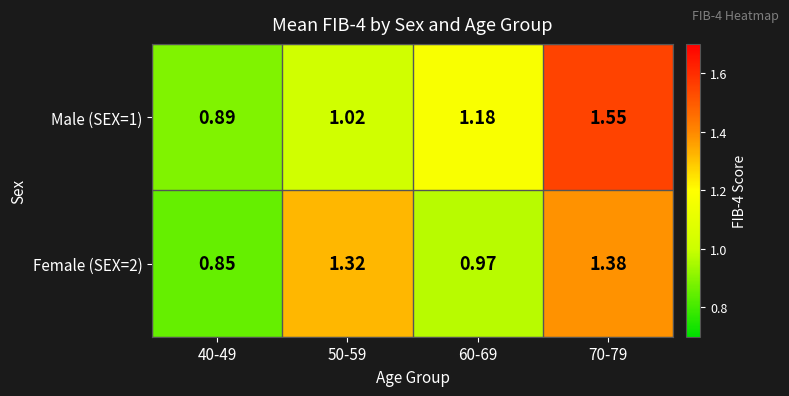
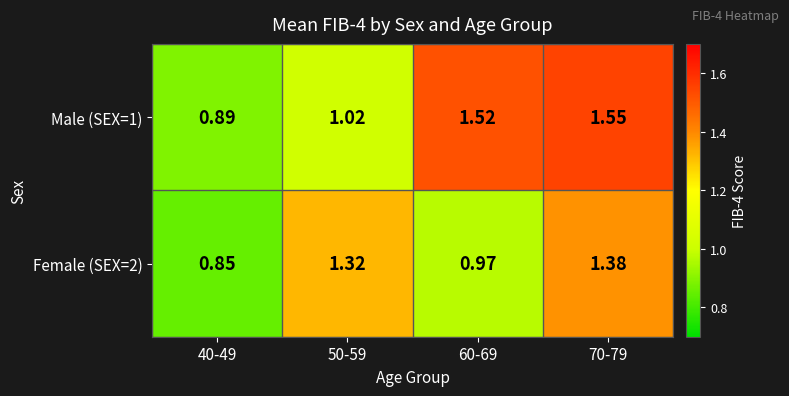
Male (SEX=1), 60-69: 1.18 -> 1.52
